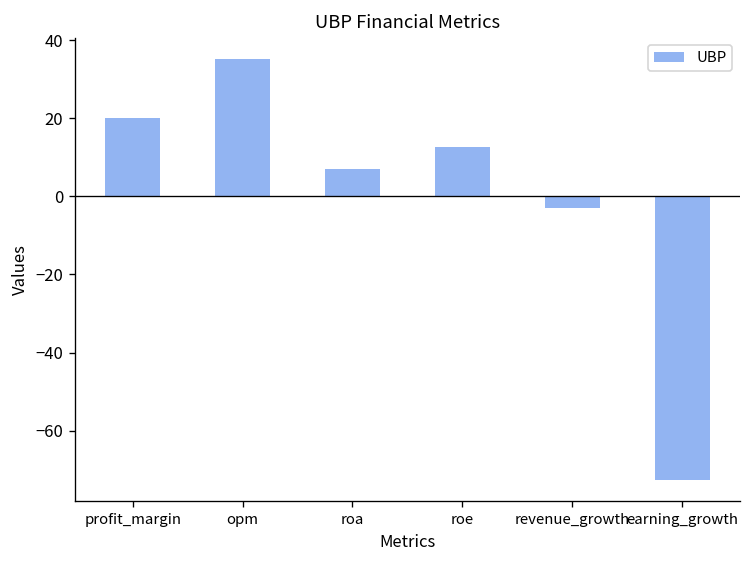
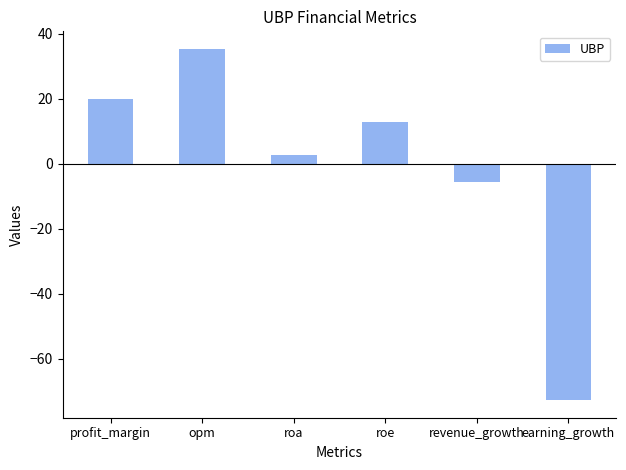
roa: 7 -> 3
revenue_growth: -3 -> -6
